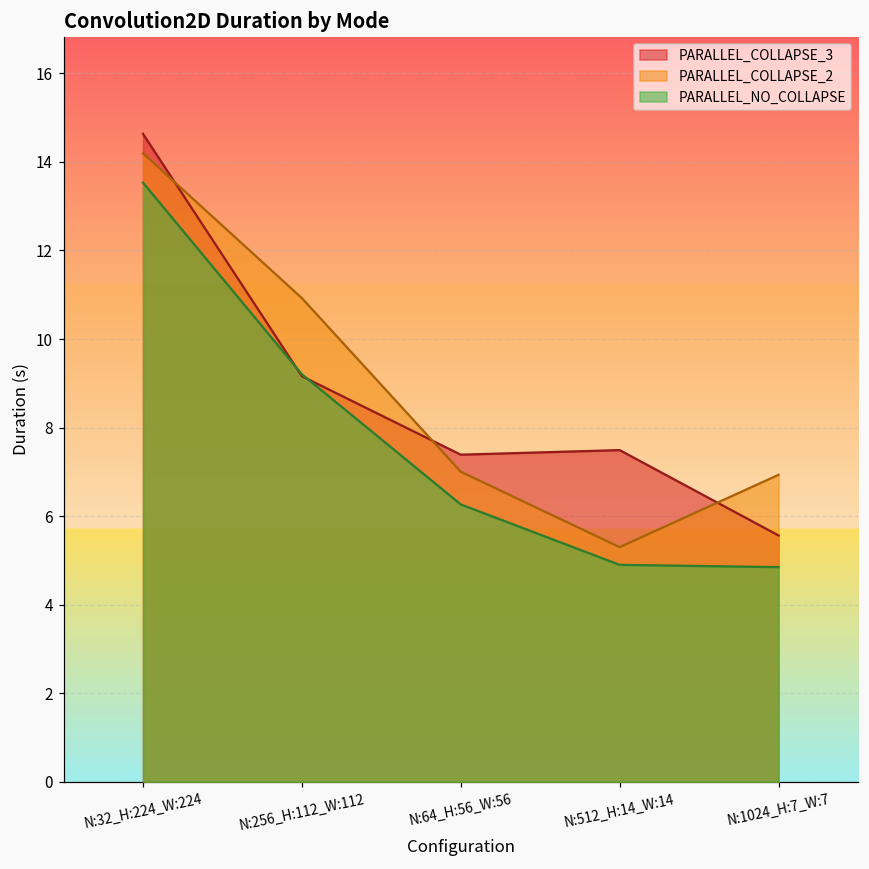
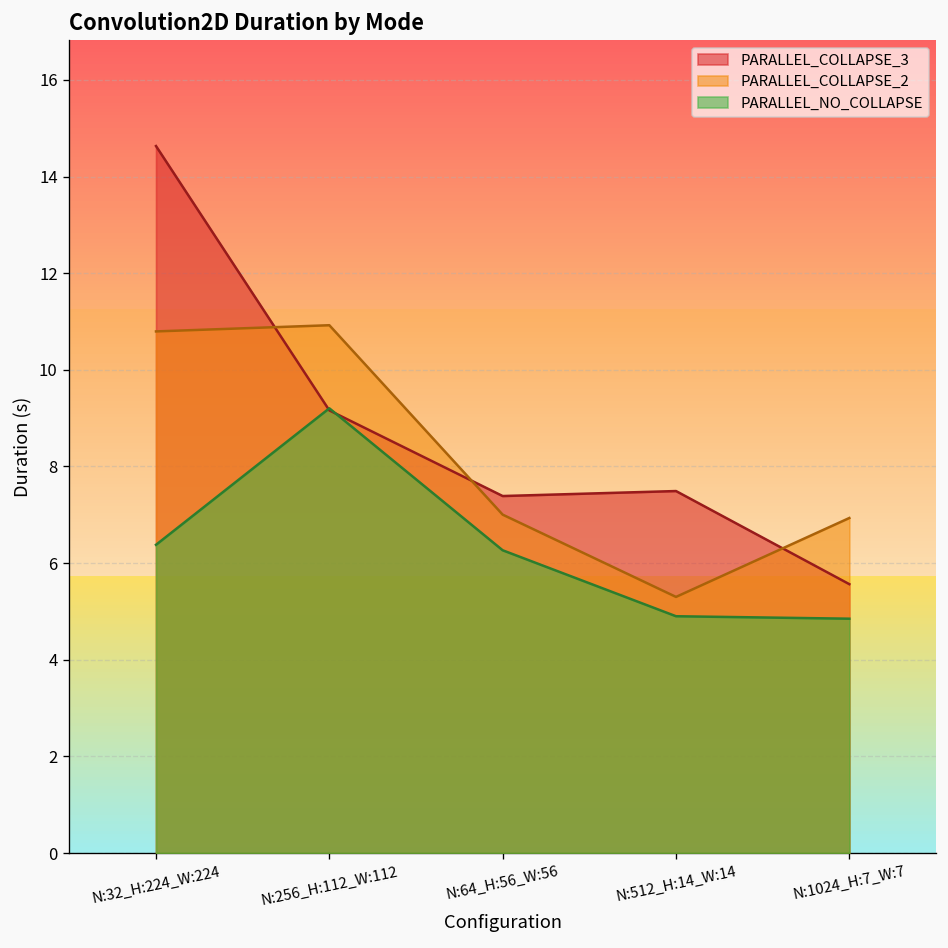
PARALLEL_COLLAPSE_2, N:32_H:224_W:224: 14.2 -> 10.8
PARALLEL_NO_COLLAPSE, N:32_H:224_W:224: 13.5 -> 6.4
